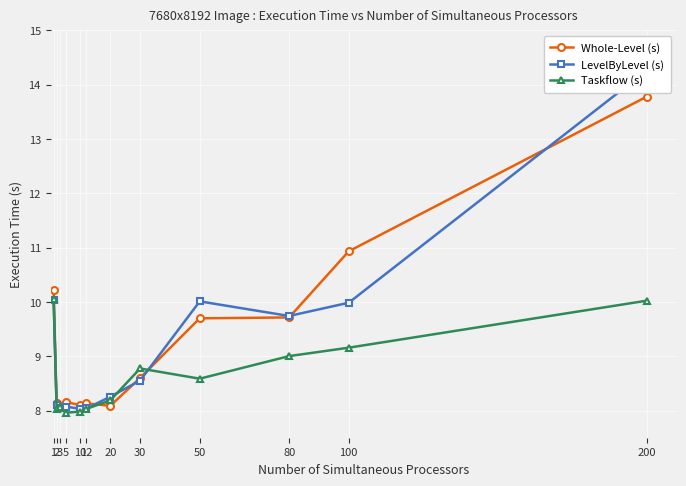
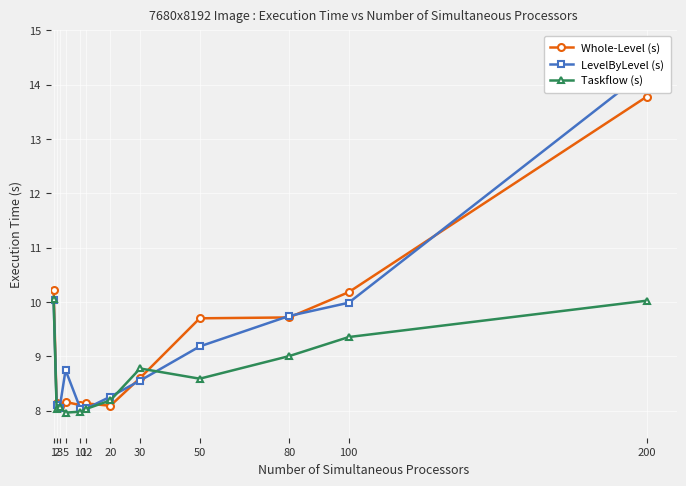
LevelByLevel (s), 5: 8.1 -> 8.7
LevelByLevel (s), 50: 10.0 -> 9.2
Whole-Level (s), 100: 10.9 -> 10.2
Taskflow (s), 100: 9.2 -> 9.4
